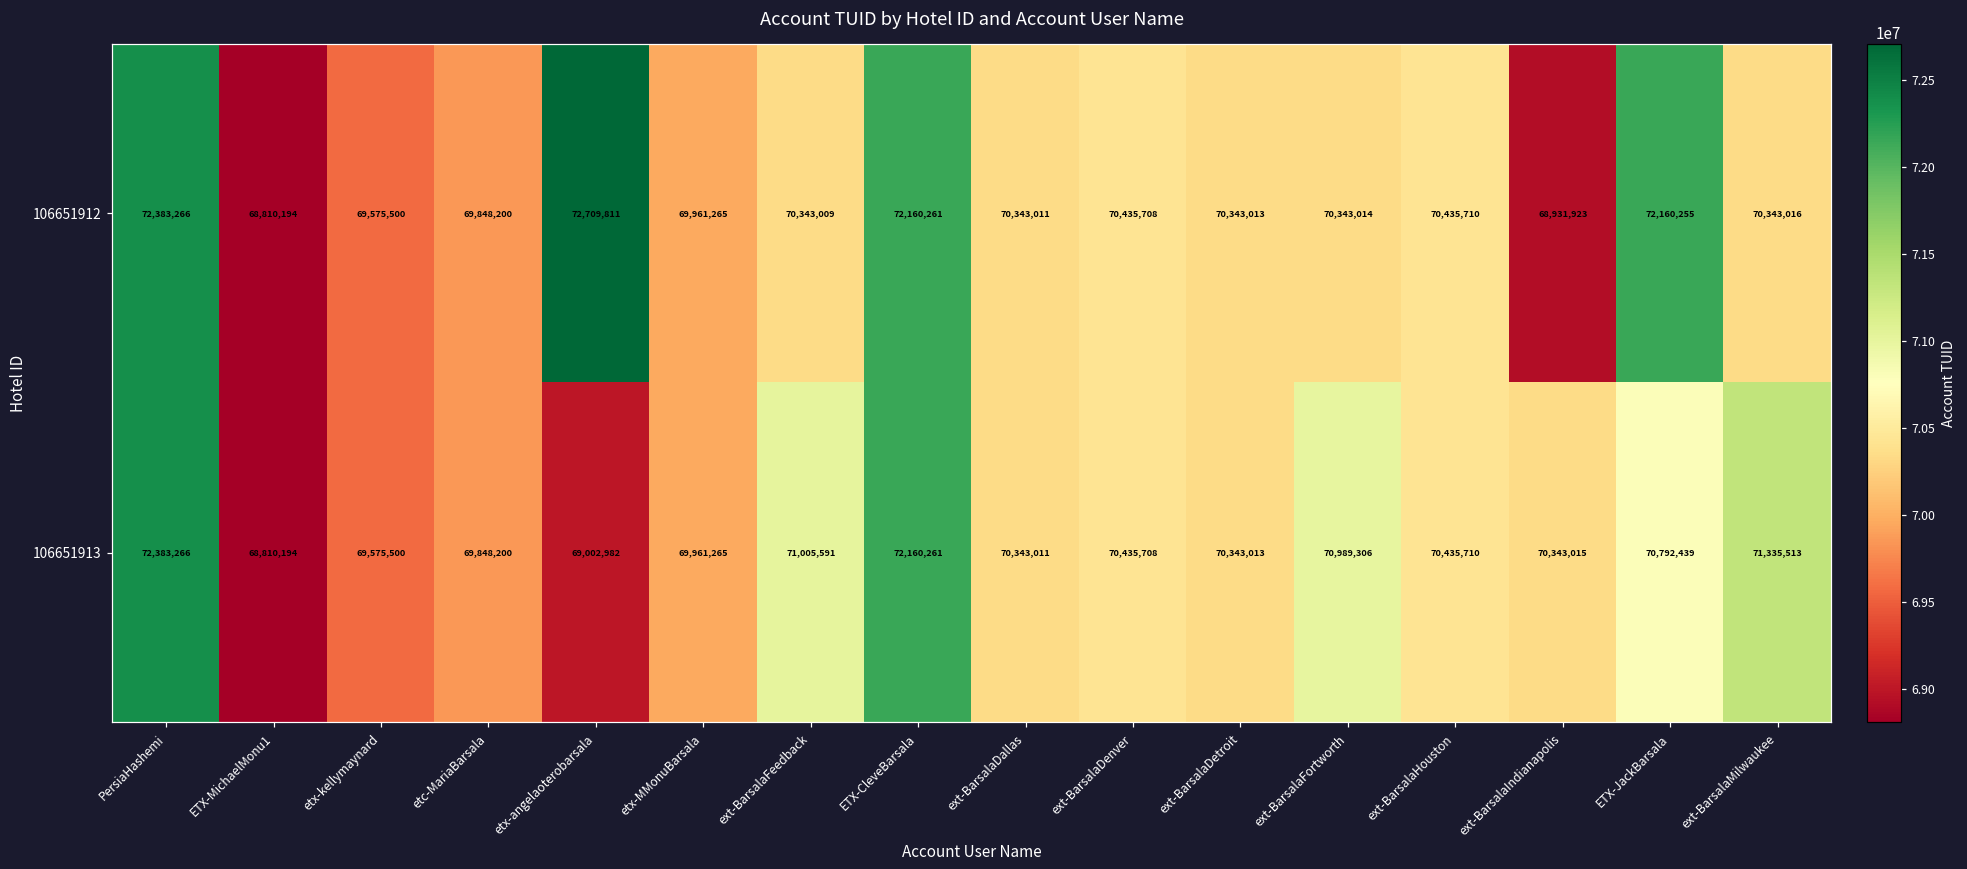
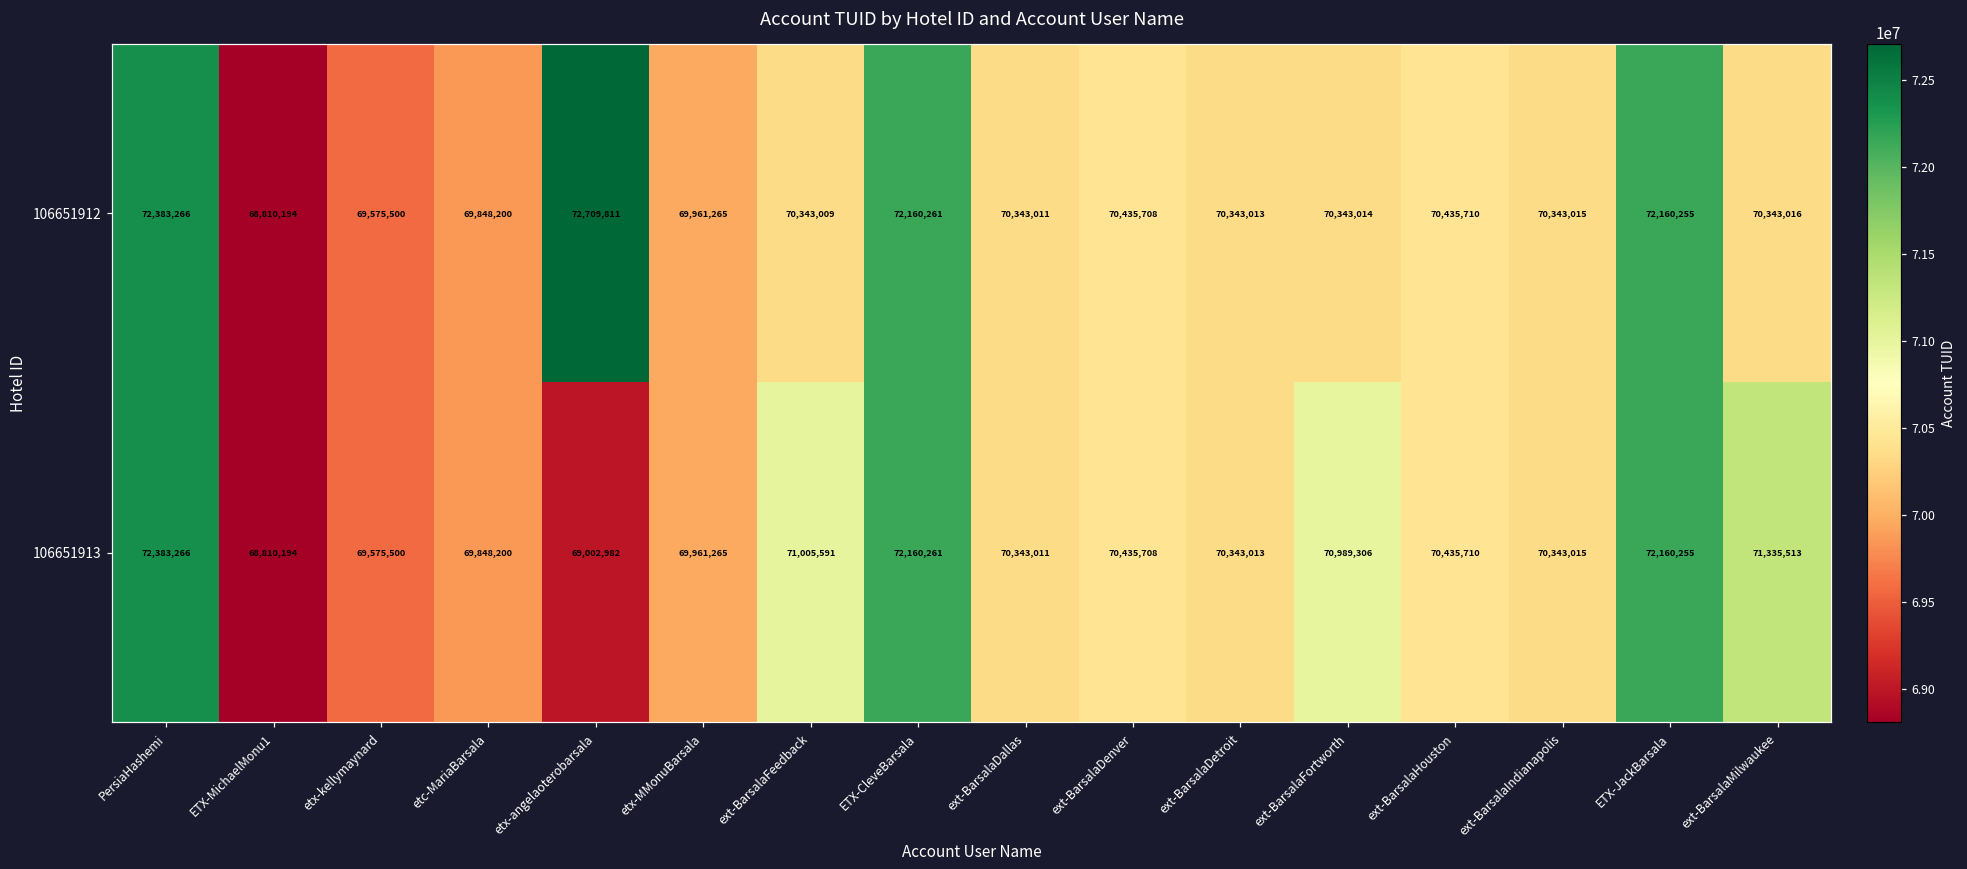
106651912, ext-BarsalaIndianapolis: 68,931,923 -> 70,343,015
106651913, ETX-JackBarsala: 70,792,439 -> 72,160,255
